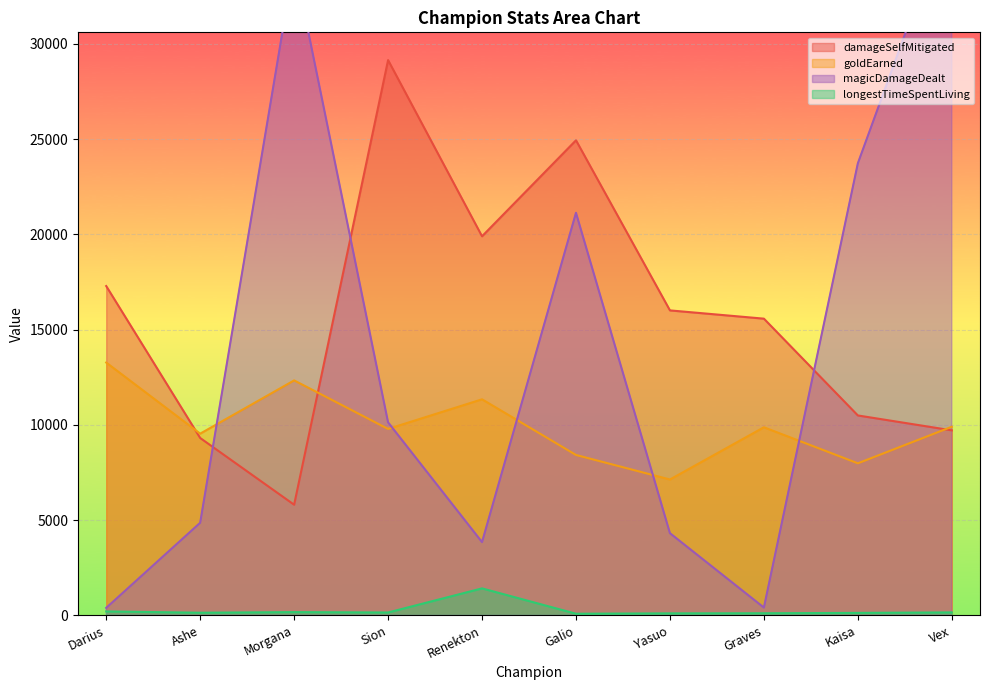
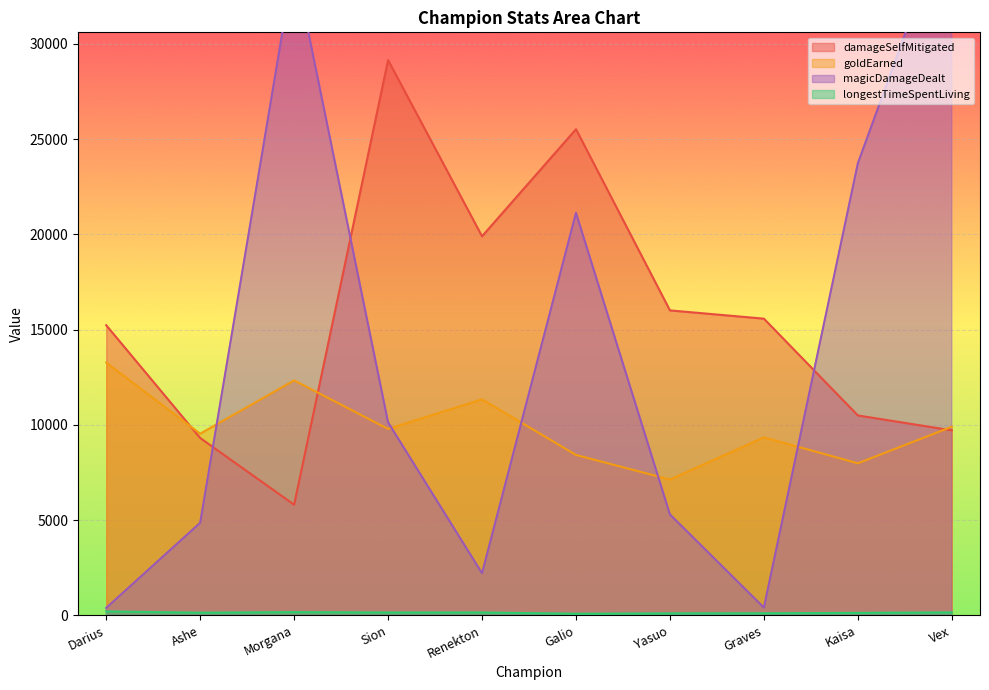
damageSelfMitigated, Darius: 17300 -> 15200
magicDamageDealt, Renekton: 3800 -> 2200
longestTimeSpentLiving, Renekton: 1400 -> 100
damageSelfMitigated, Galio: 24900 -> 25500
magicDamageDealt, Yasuo: 4300 -> 5300
goldEarned, Graves: 9900 -> 9300
